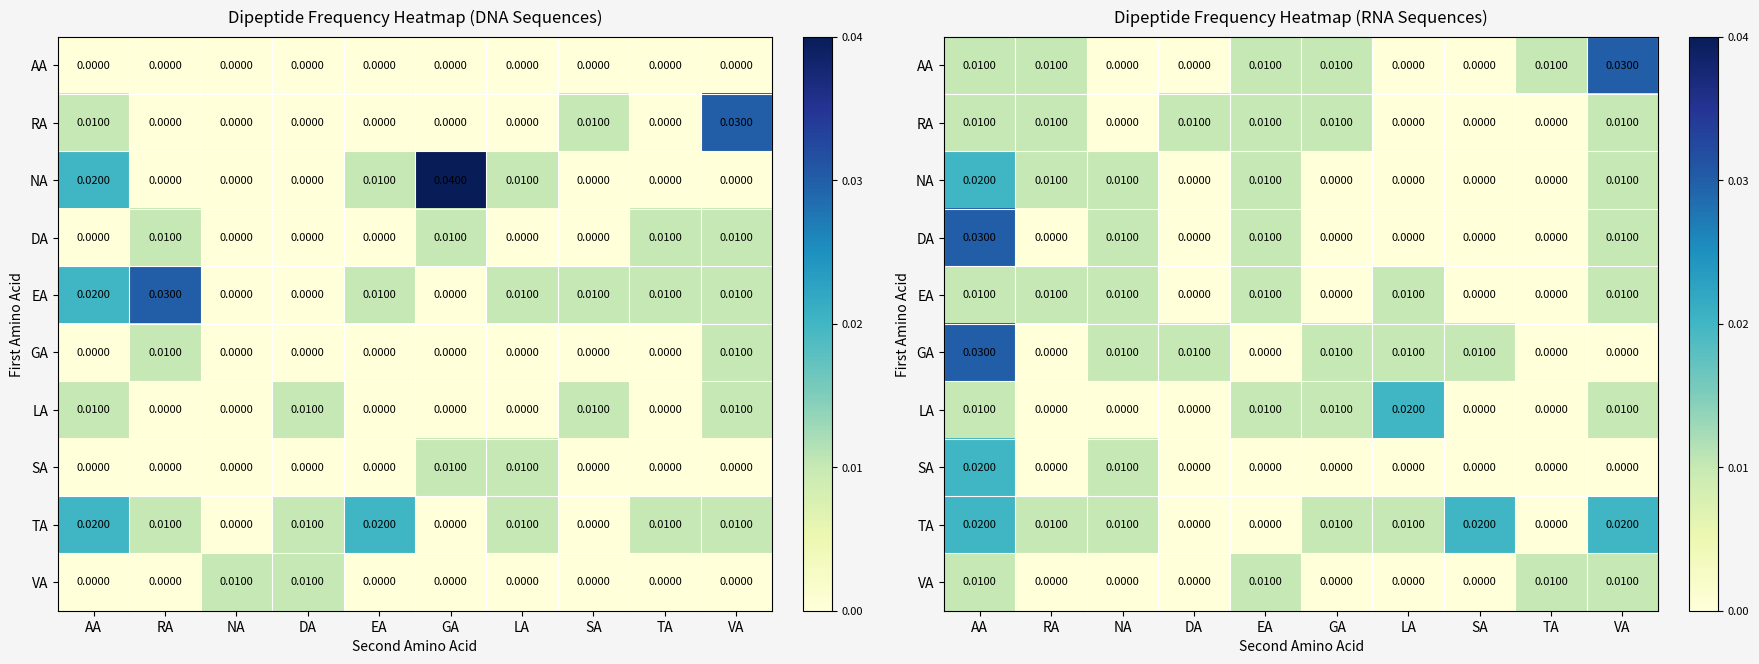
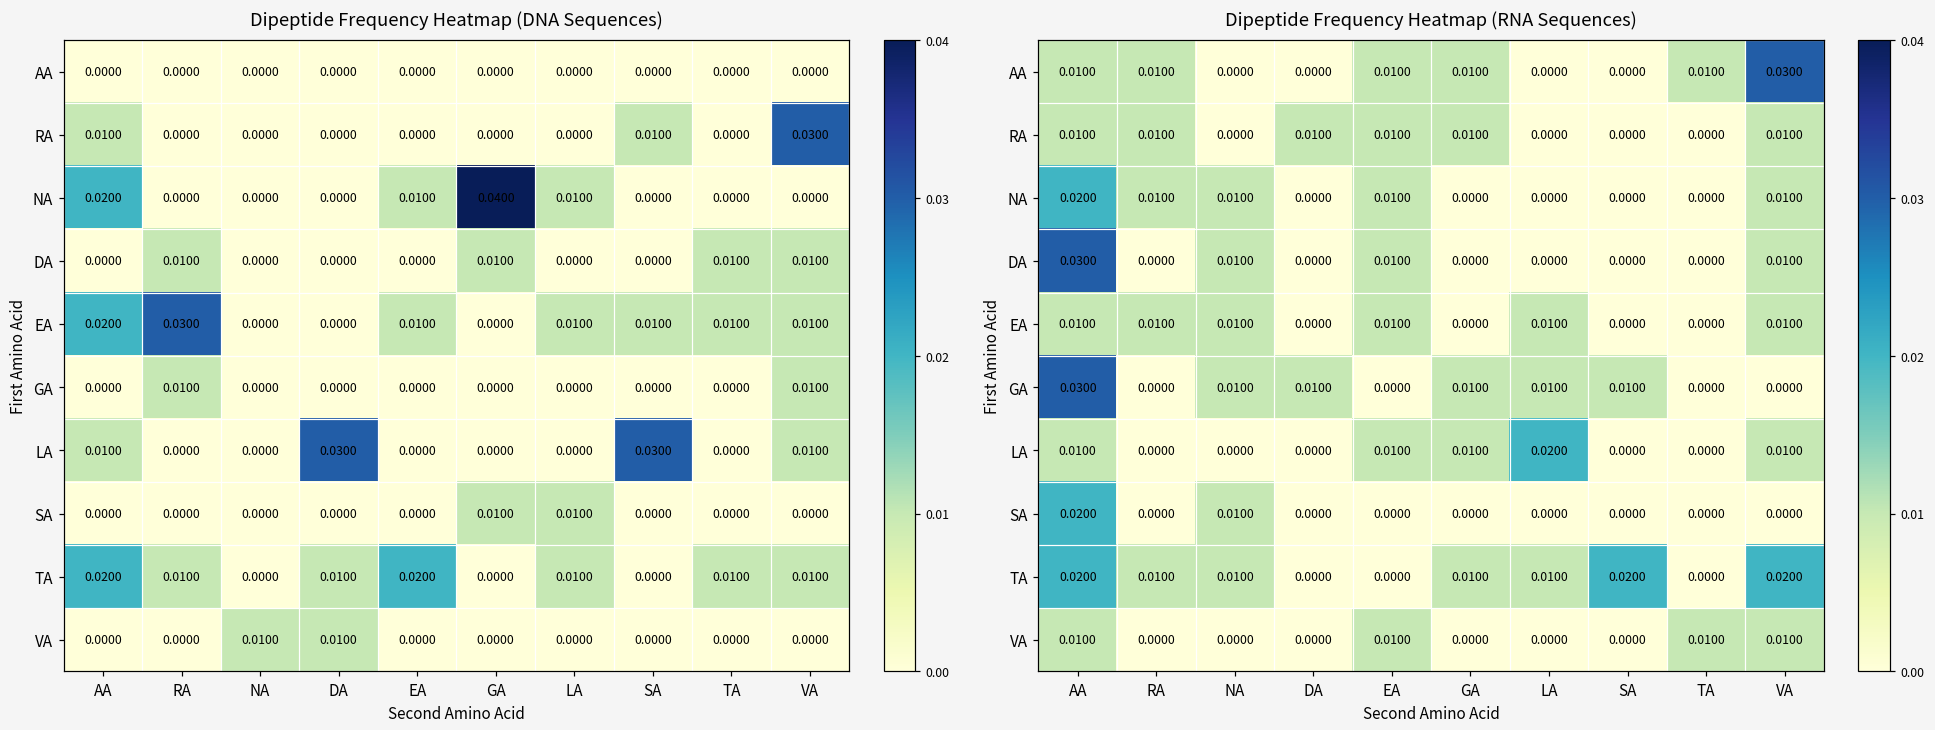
Dipeptide Frequency Heatmap (DNA Sequences), LA, DA: 0.0100 -> 0.0300
Dipeptide Frequency Heatmap (DNA Sequences), LA, SA: 0.0100 -> 0.0300
